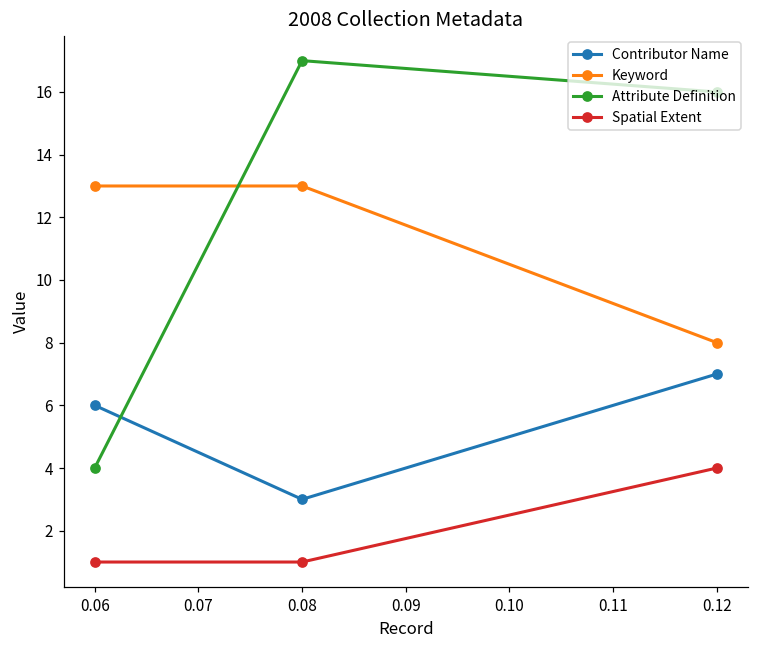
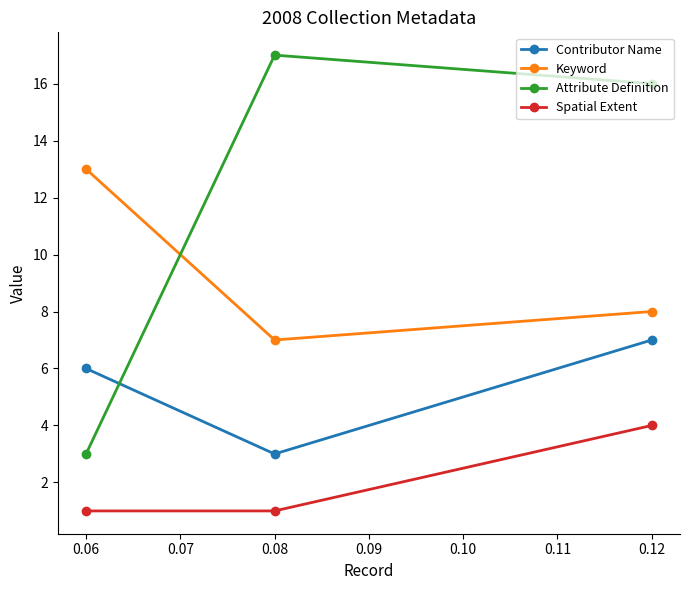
Attribute Definition, 0.06: 4 -> 3
Keyword, 0.08: 13 -> 7
